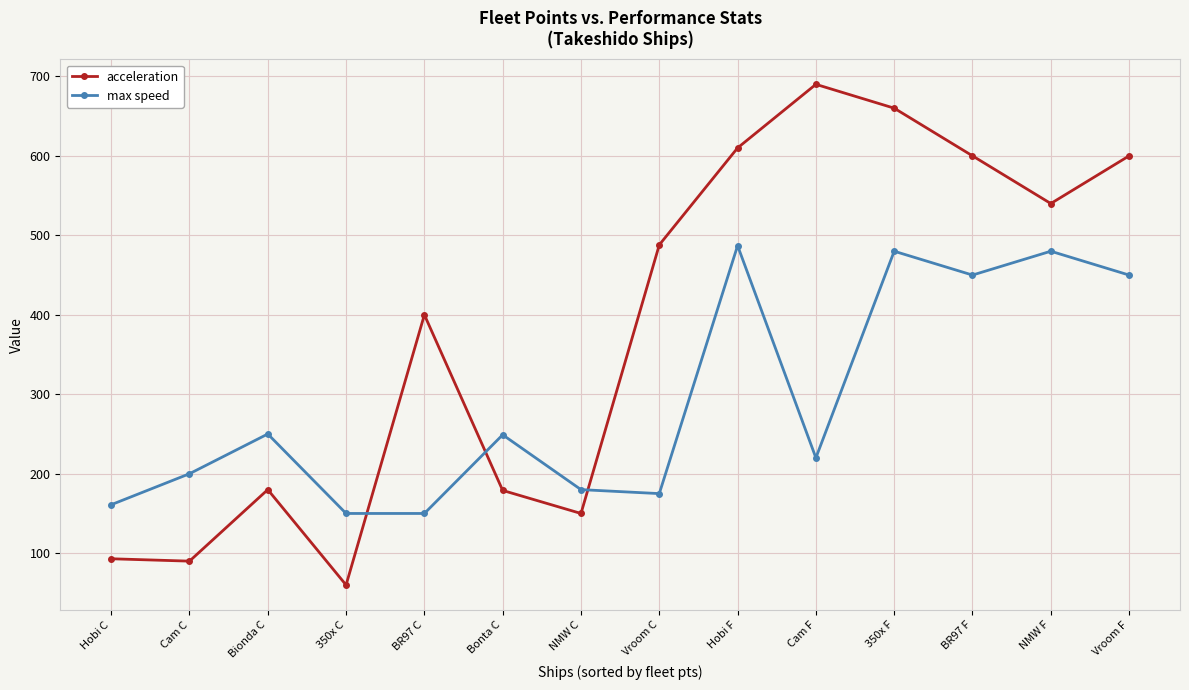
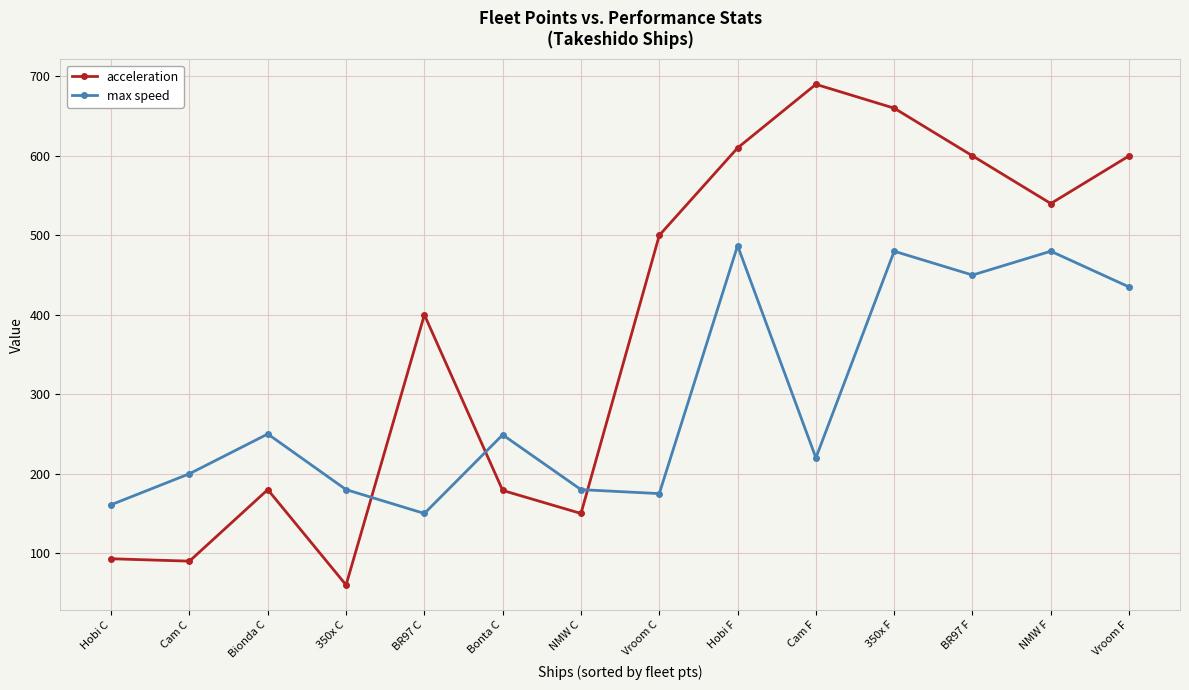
max speed, 350x C: 150 -> 180
acceleration, Vroom C: 490 -> 500
max speed, Vroom F: 450 -> 440
